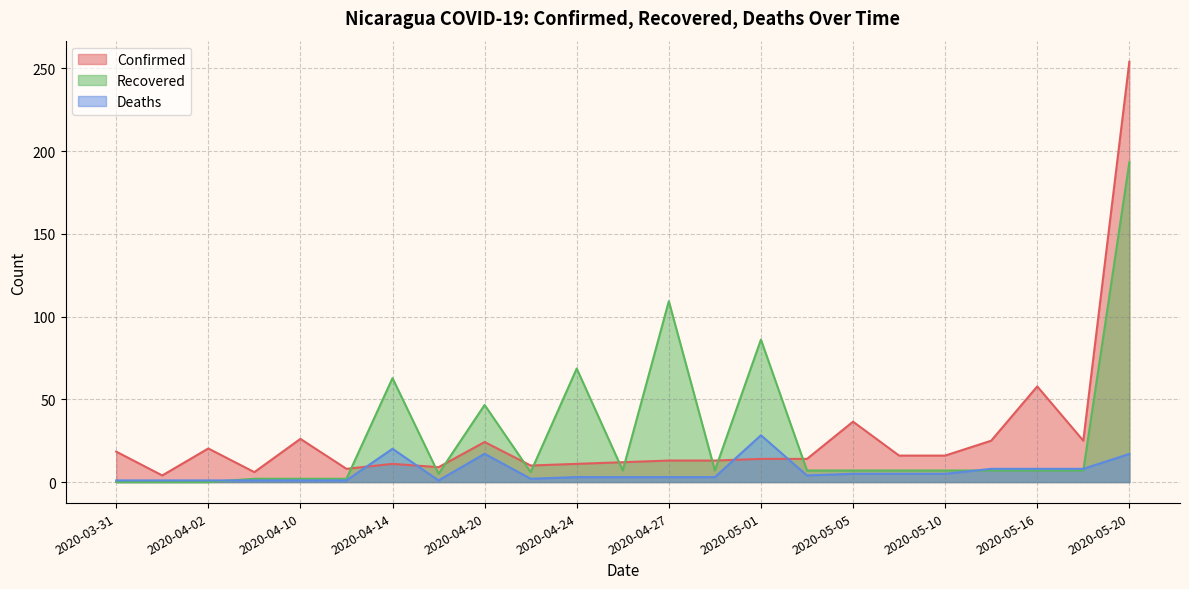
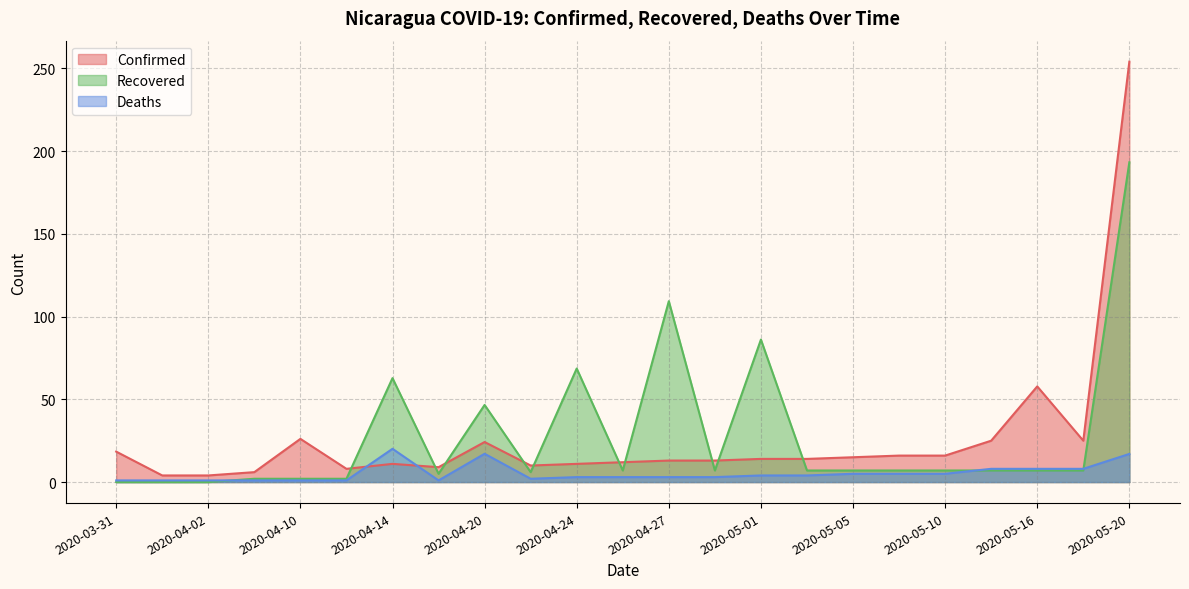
Confirmed, 2020-04-02: 20 -> 4
Deaths, 2020-05-01: 28 -> 4
Confirmed, 2020-05-05: 37 -> 15
